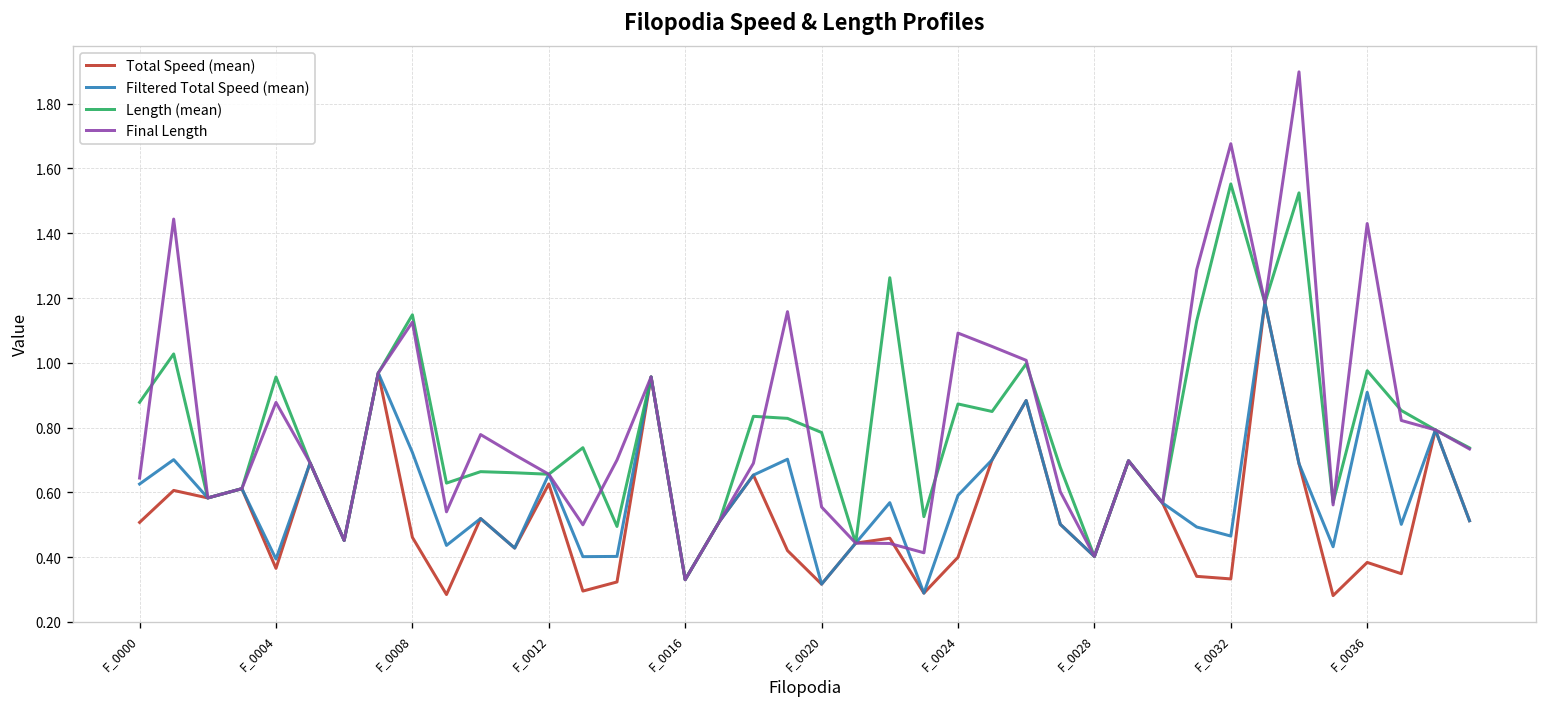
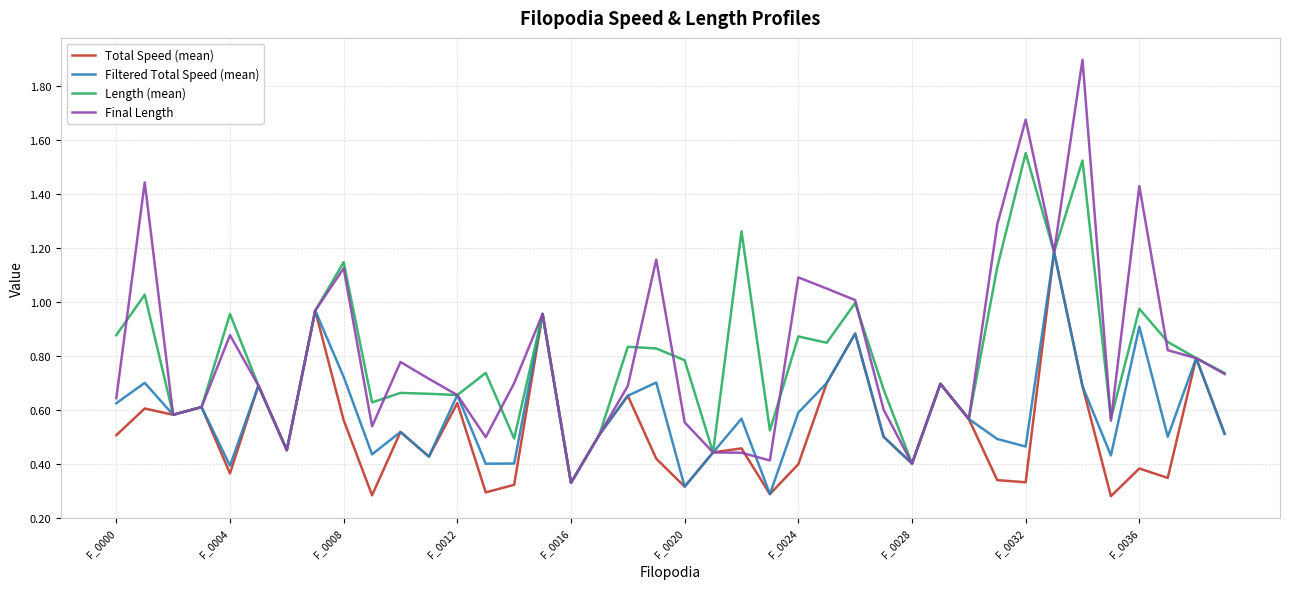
Total Speed (mean), F_0008: 0.46 -> 0.56
